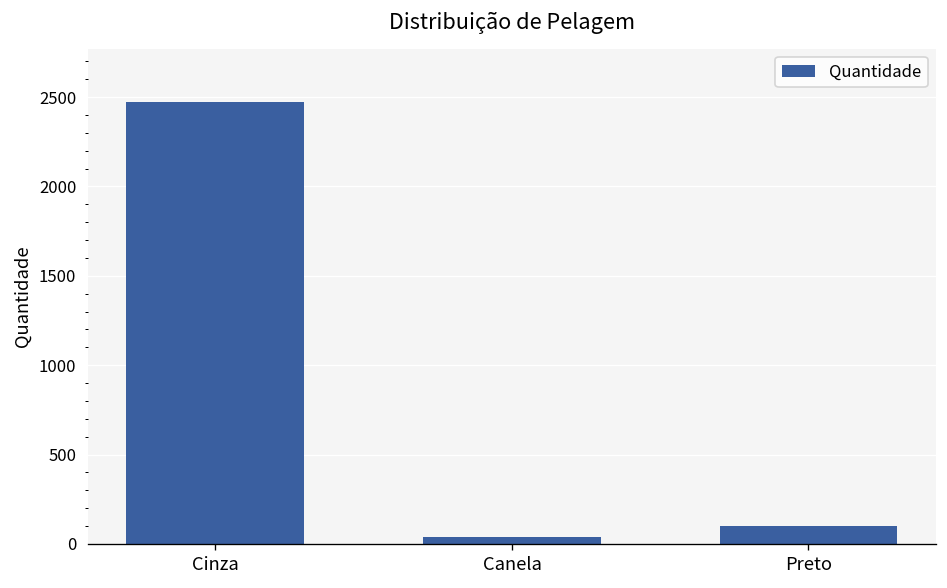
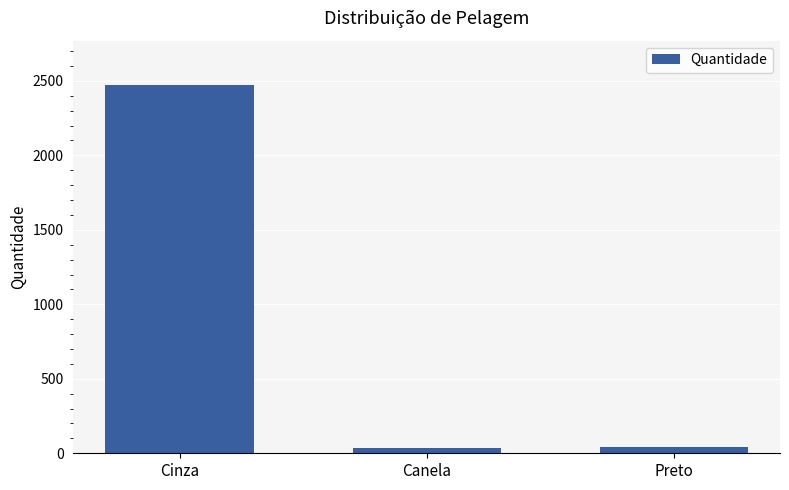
Preto: 100 -> 40
